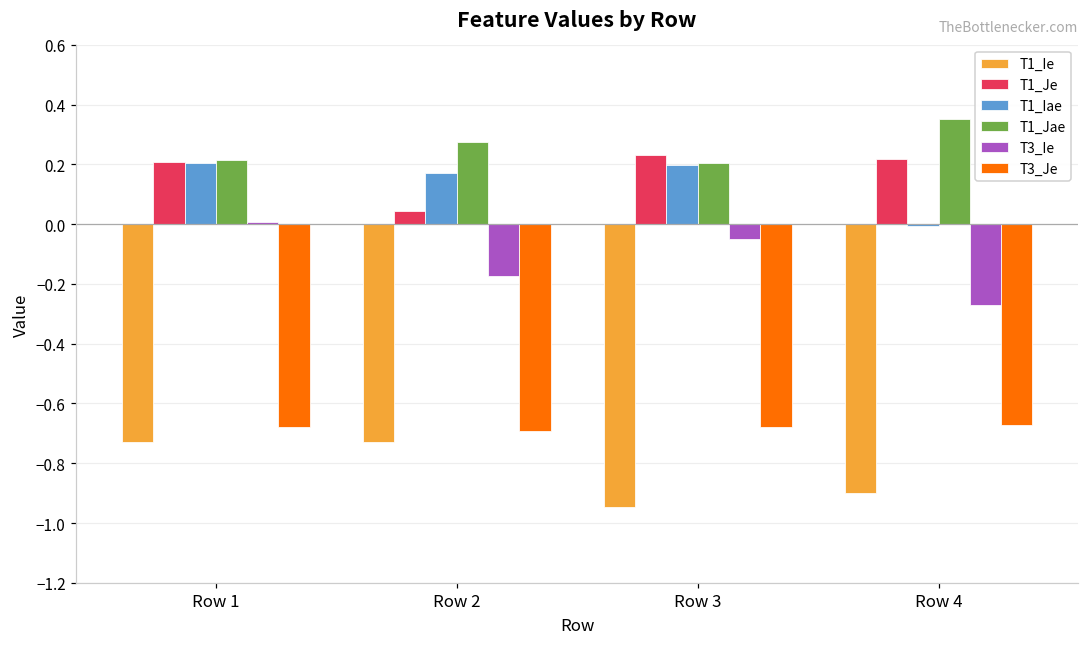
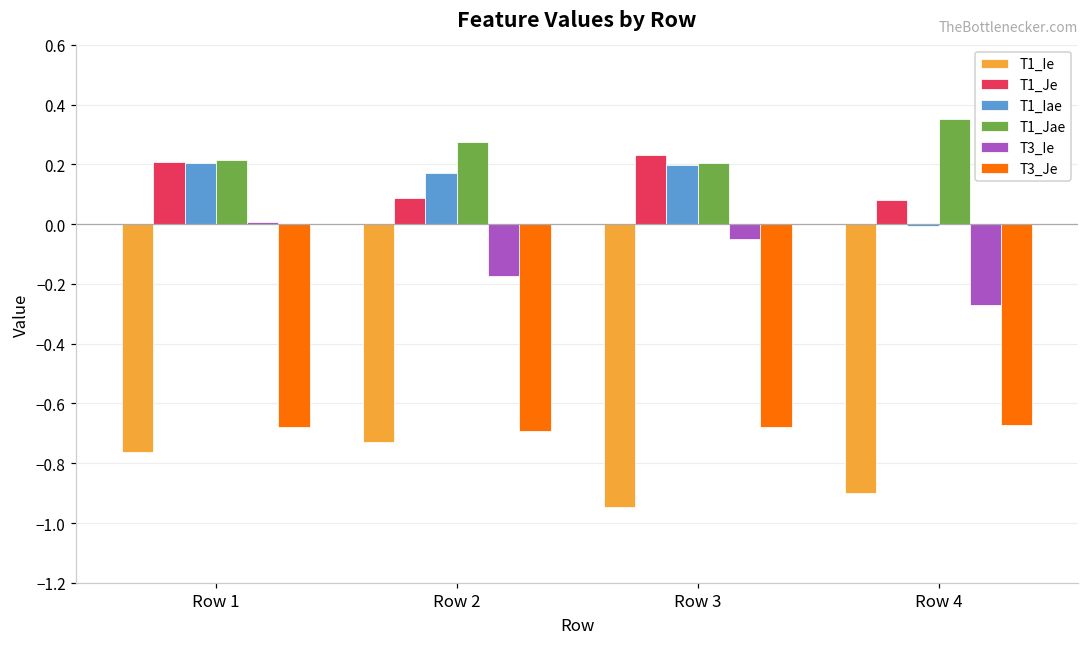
T1_Ie, Row 1: -0.73 -> -0.76
T1_Je, Row 2: 0.04 -> 0.09
T1_Je, Row 4: 0.22 -> 0.08
